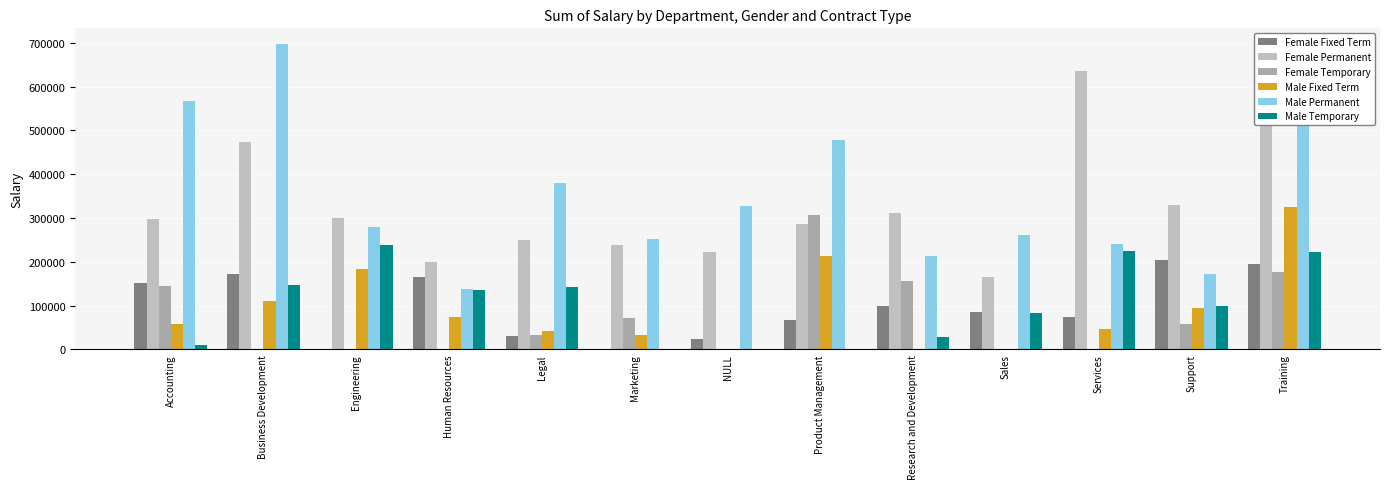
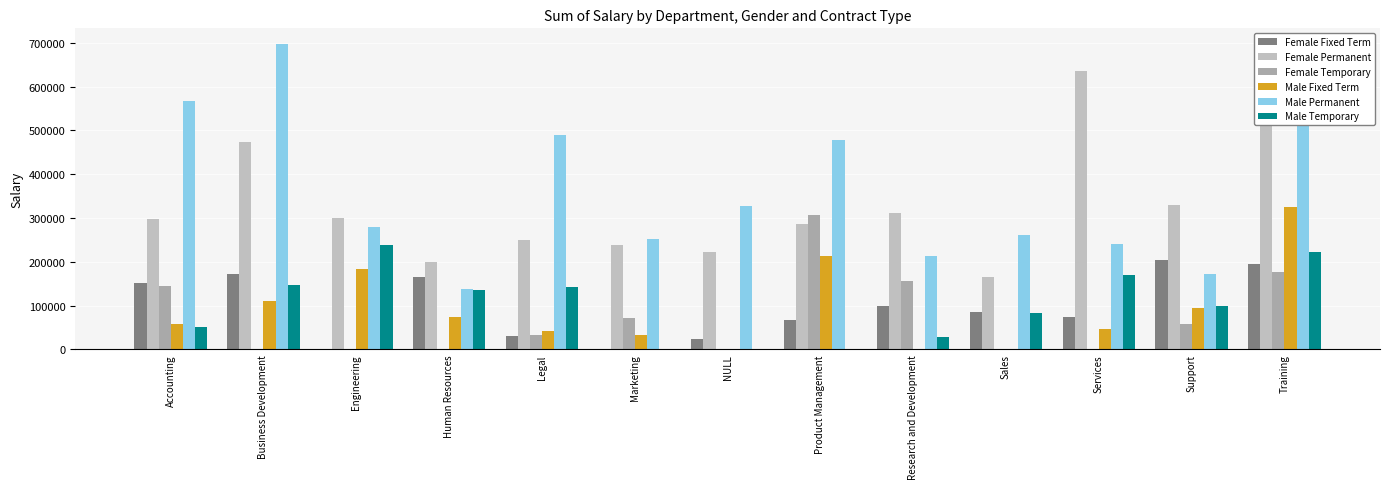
Male Temporary, Accounting: 10000 -> 50000
Male Permanent, Legal: 380000 -> 490000
Male Temporary, Services: 220000 -> 170000
